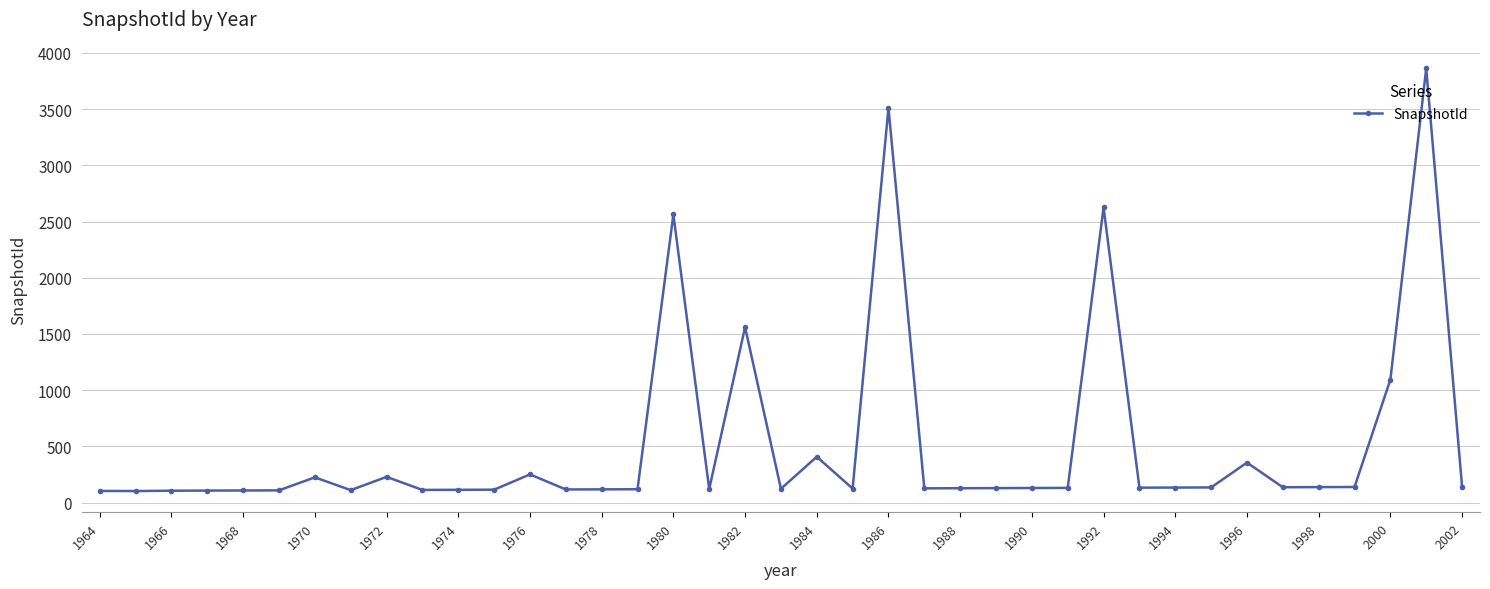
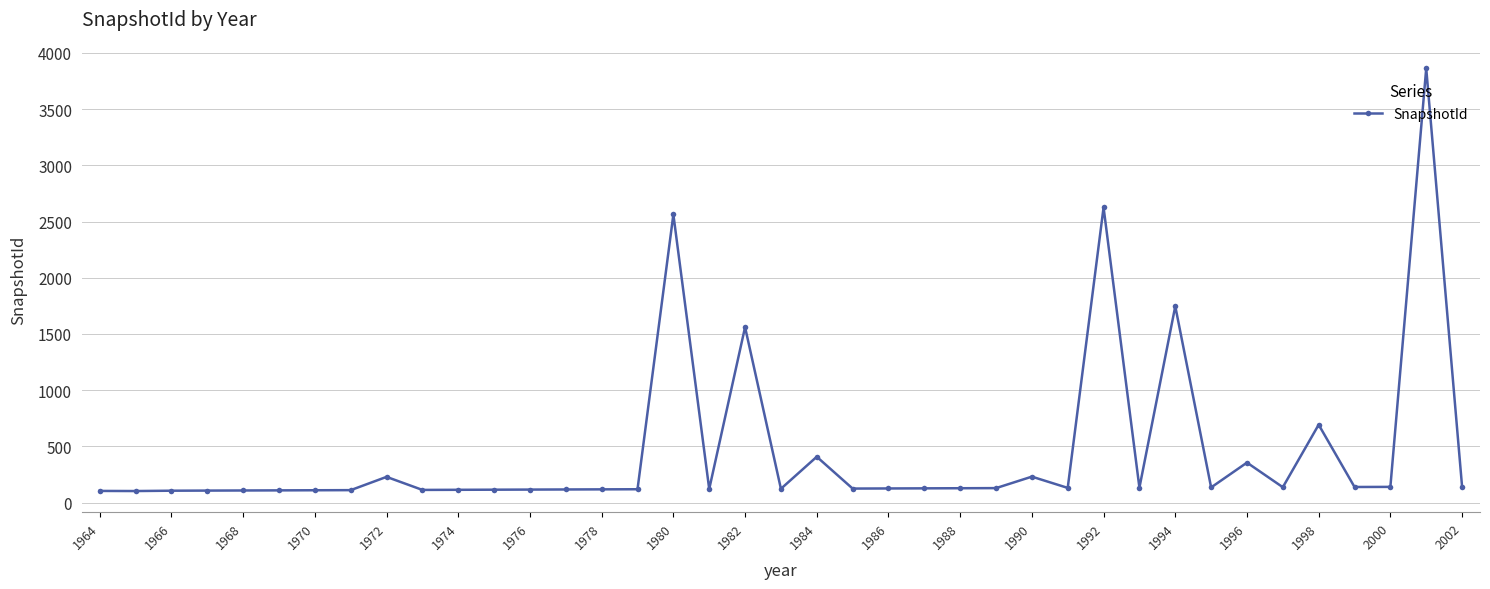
1970: 230 -> 110
1976: 250 -> 120
1986: 3510 -> 130
1990: 130 -> 230
1994: 130 -> 1750
1998: 140 -> 690
2000: 1090 -> 140
